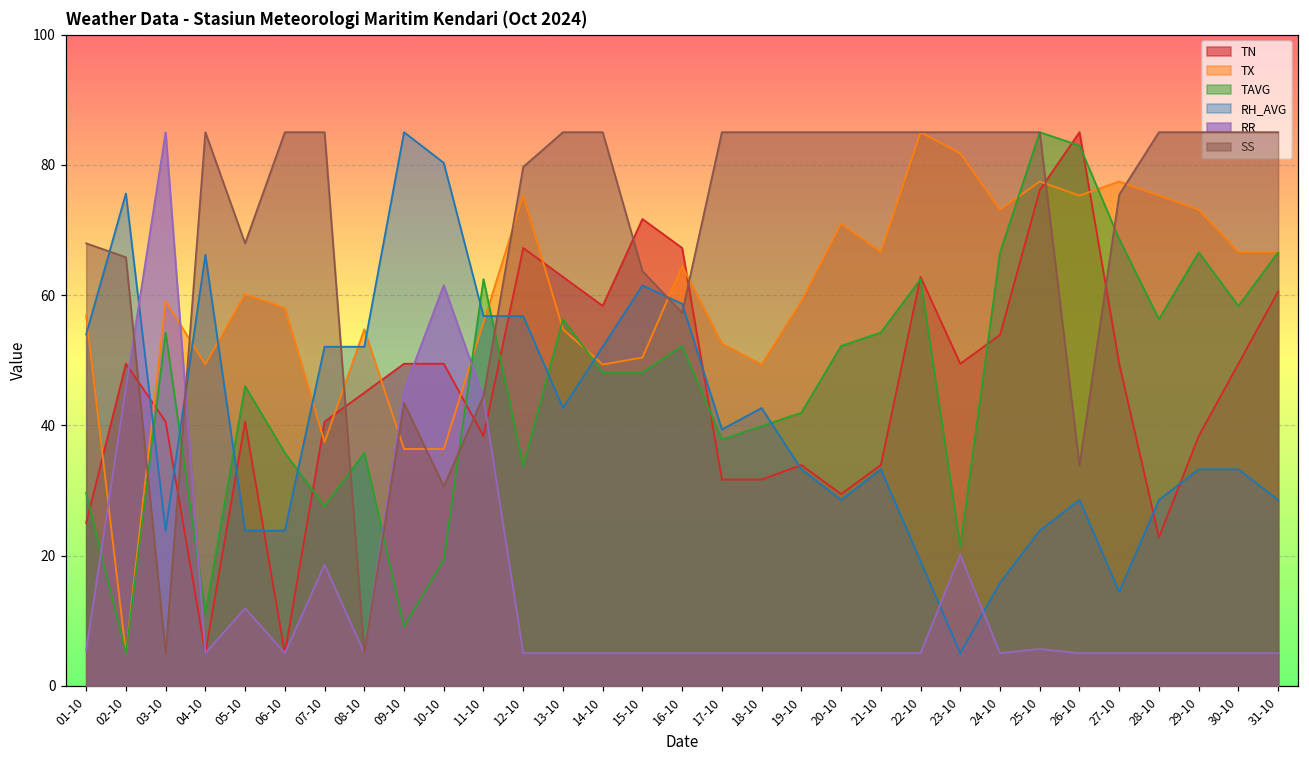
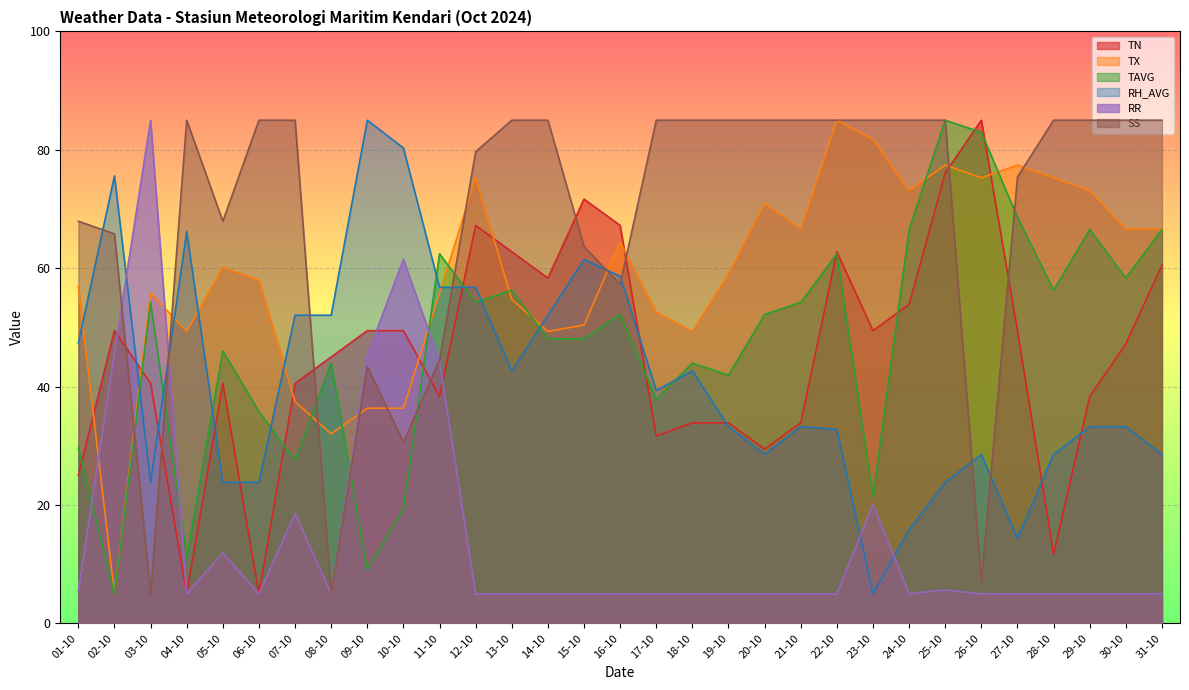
RH_AVG, 01-10: 54 -> 47
TX, 03-10: 59 -> 56
TX, 08-10: 55 -> 32
TAVG, 08-10: 36 -> 44
TAVG, 12-10: 34 -> 54
TN, 18-10: 32 -> 34
TAVG, 18-10: 40 -> 44
RH_AVG, 22-10: 19 -> 33
SS, 26-10: 34 -> 7
TN, 28-10: 23 -> 12
TN, 30-10: 49 -> 47
